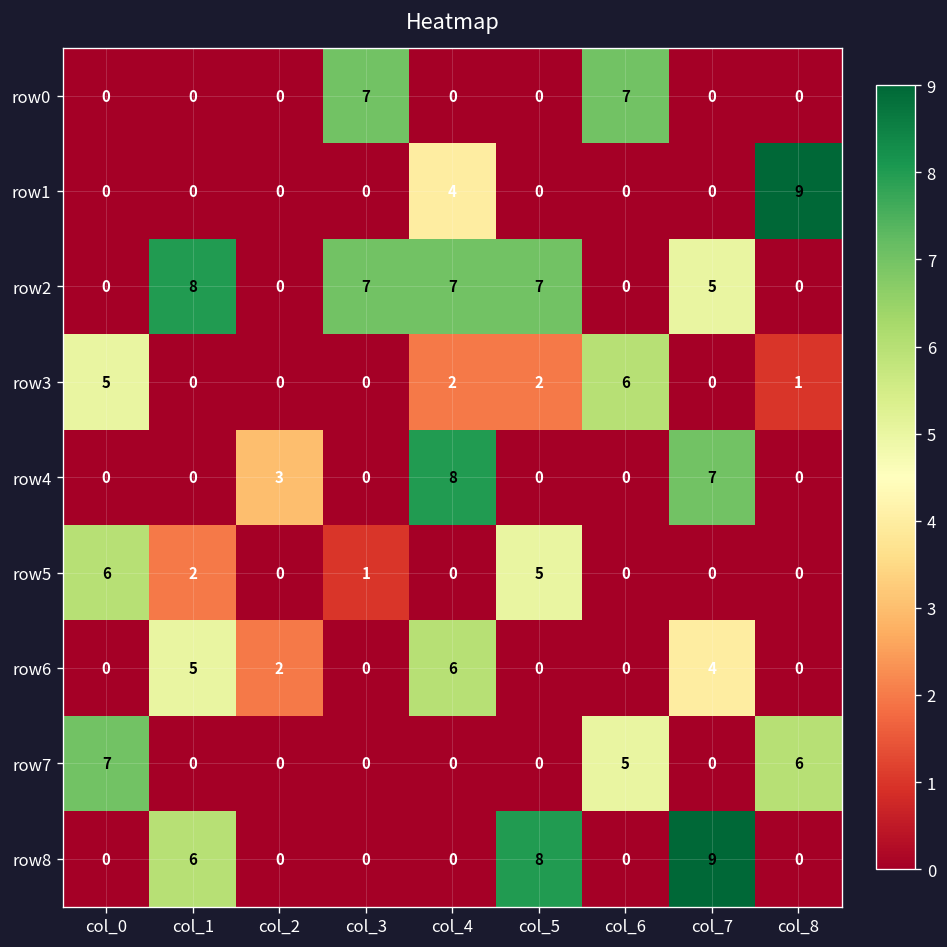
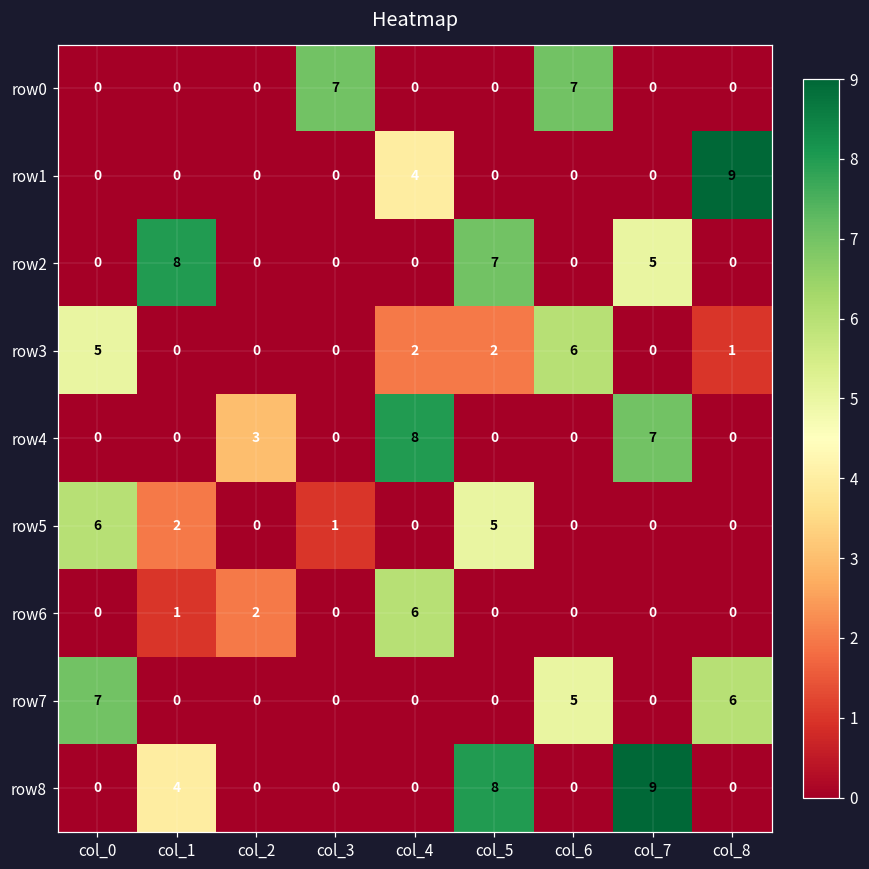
row2, col_3: 7 -> 0
row2, col_4: 7 -> 0
row6, col_1: 5 -> 1
row6, col_7: 4 -> 0
row8, col_1: 6 -> 4
